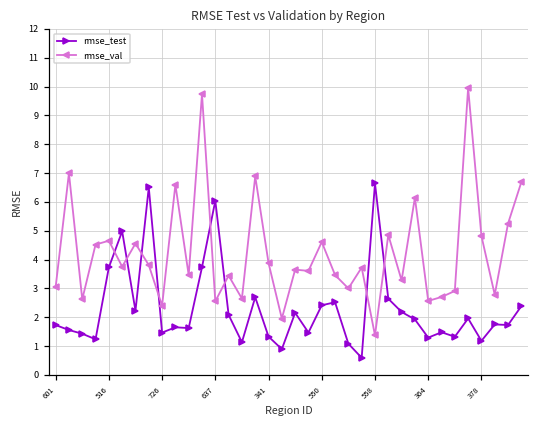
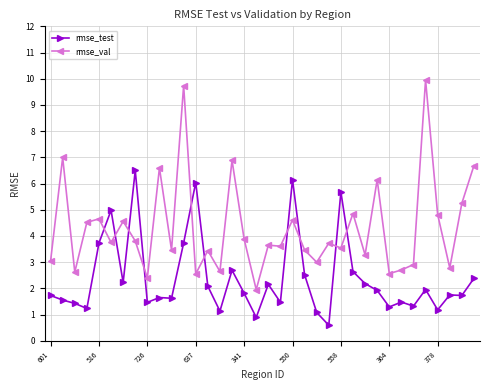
rmse_test, 341: 1.3 -> 1.8
rmse_test, 550: 2.4 -> 6.2
rmse_test, 558: 6.6 -> 5.7
rmse_val, 558: 1.4 -> 3.5
